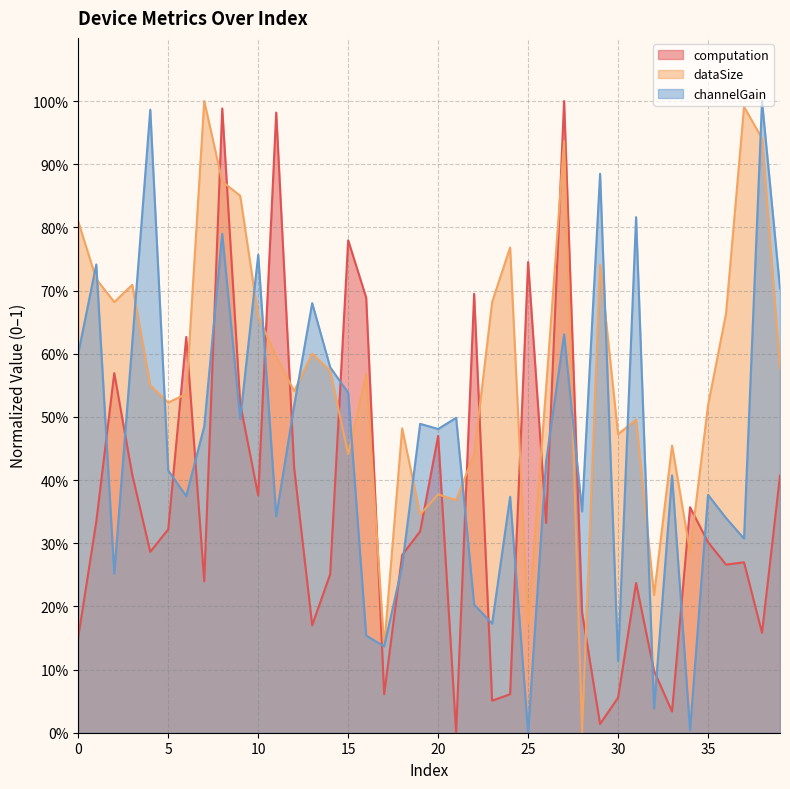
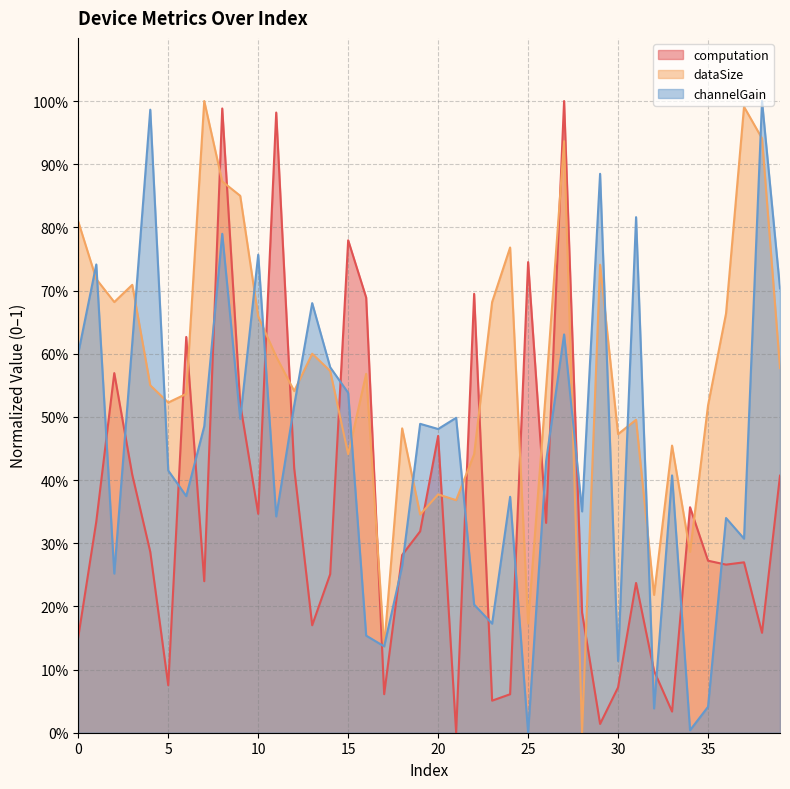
computation, 5: 32% -> 8%
computation, 10: 38% -> 35%
computation, 30: 6% -> 7%
computation, 35: 30% -> 27%
channelGain, 35: 38% -> 4%
